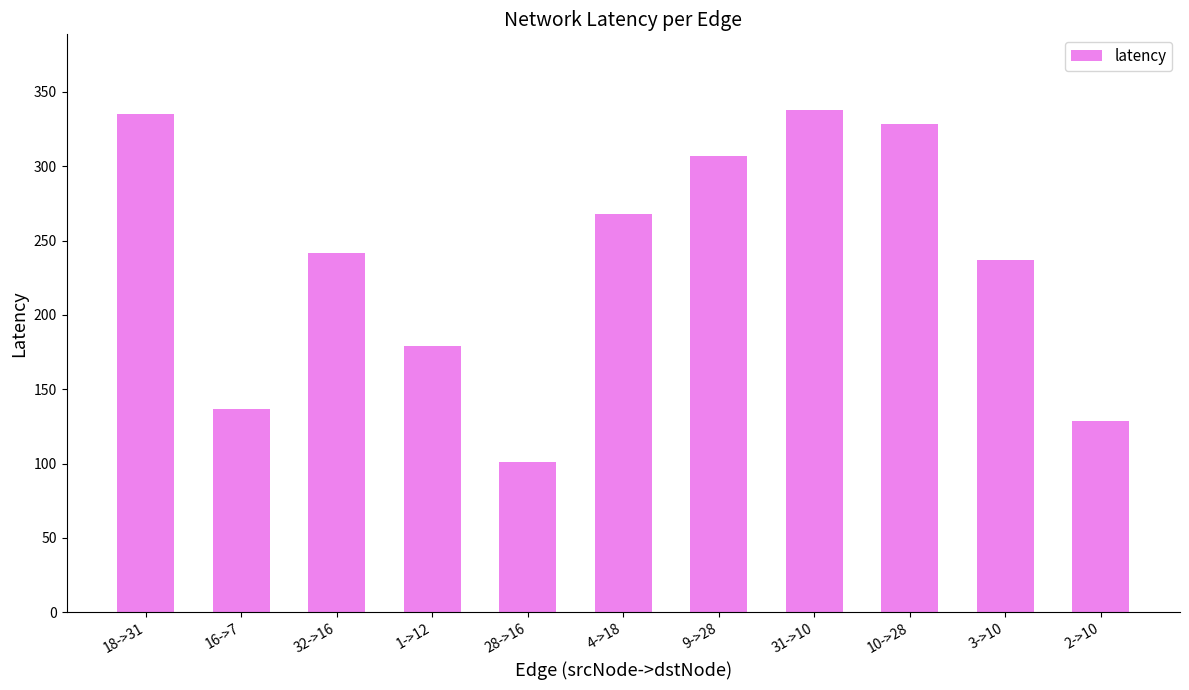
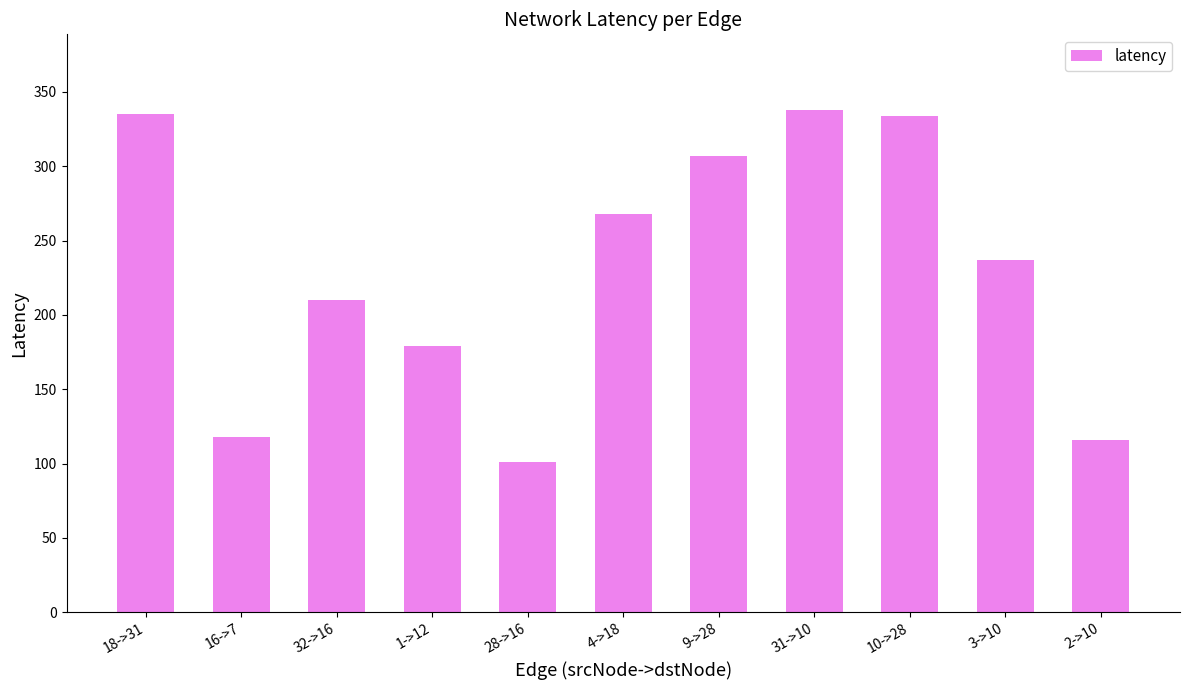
16->7: 137 -> 118
32->16: 242 -> 210
10->28: 328 -> 334
2->10: 129 -> 116
